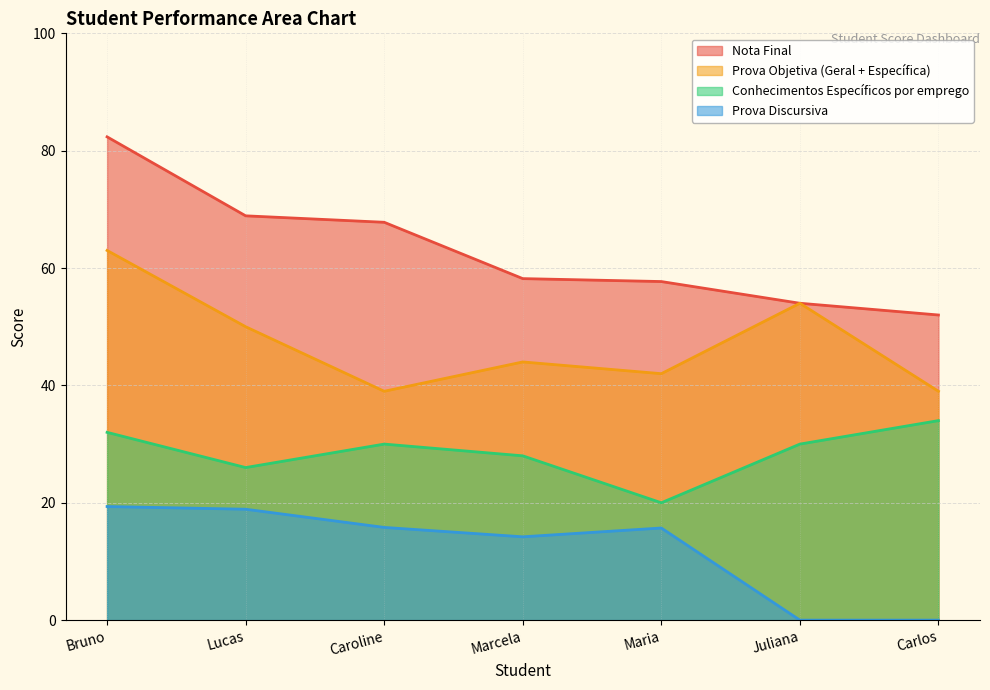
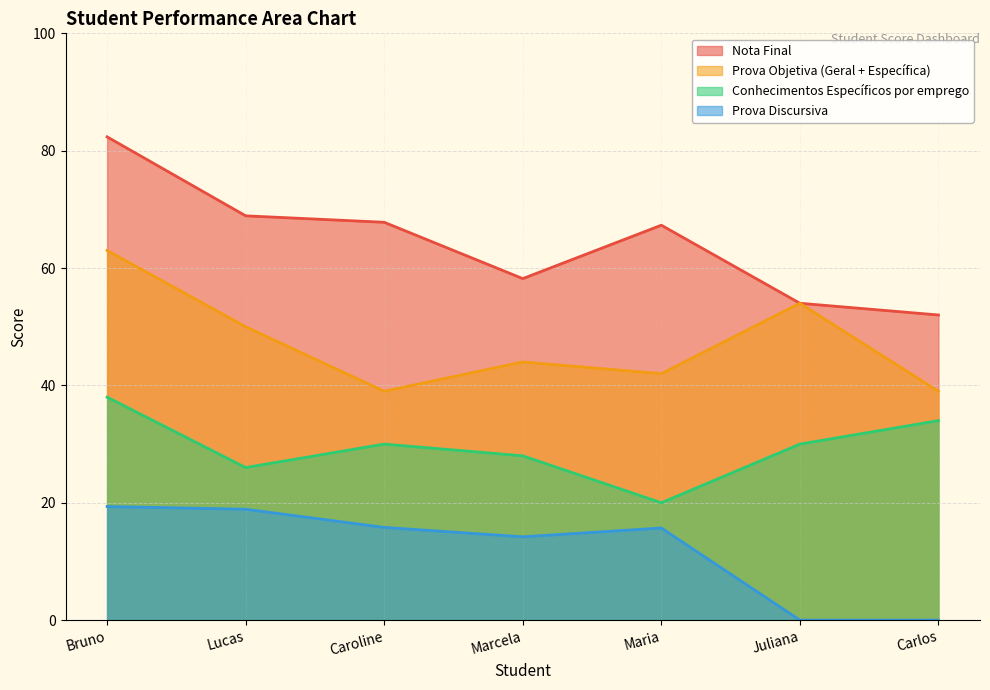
Conhecimentos Específicos por emprego, Bruno: 32 -> 38
Nota Final, Maria: 58 -> 67
